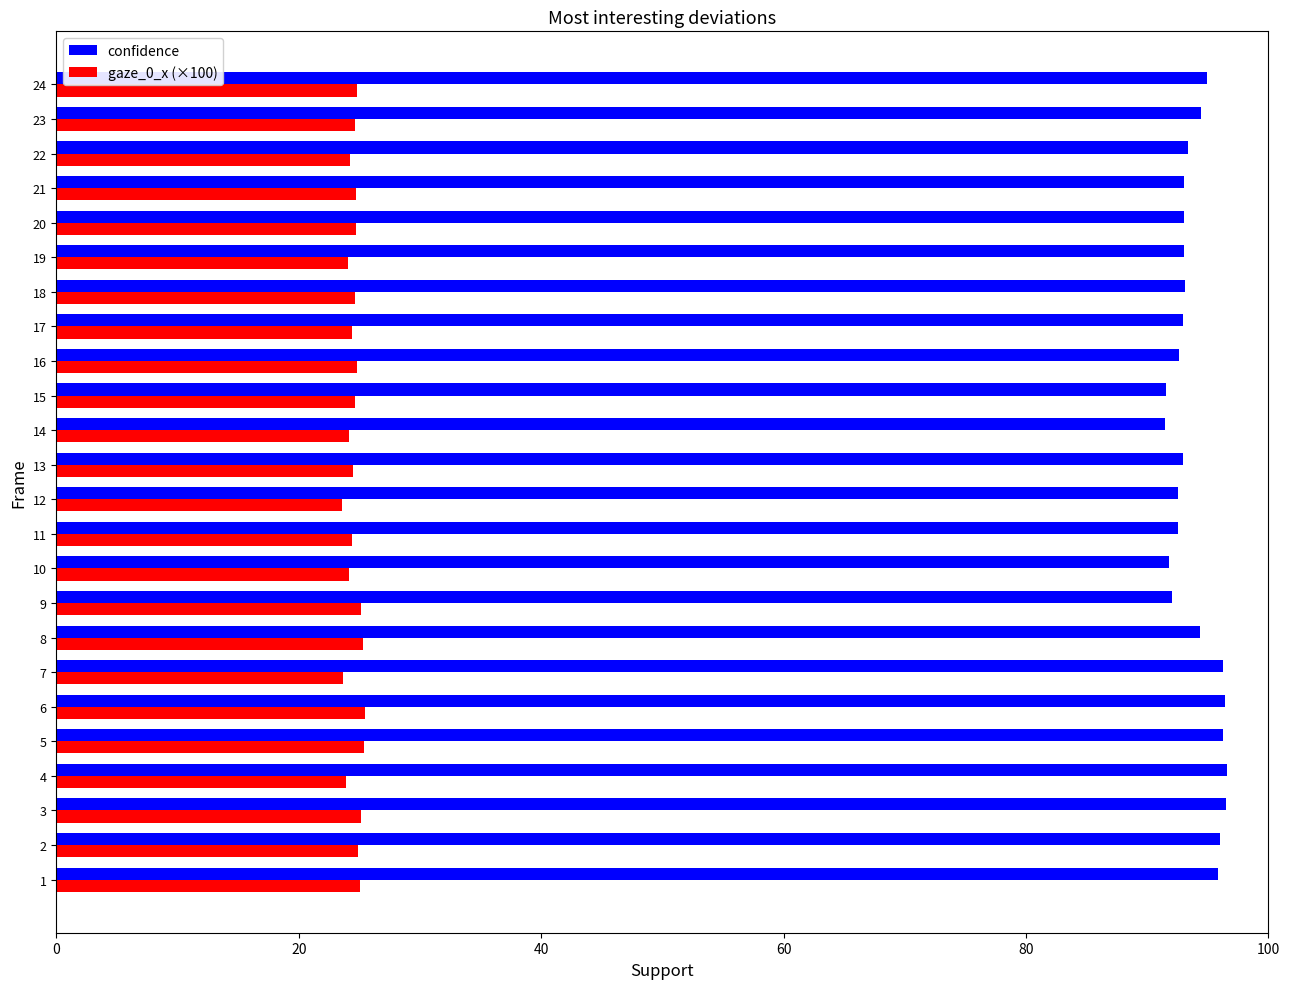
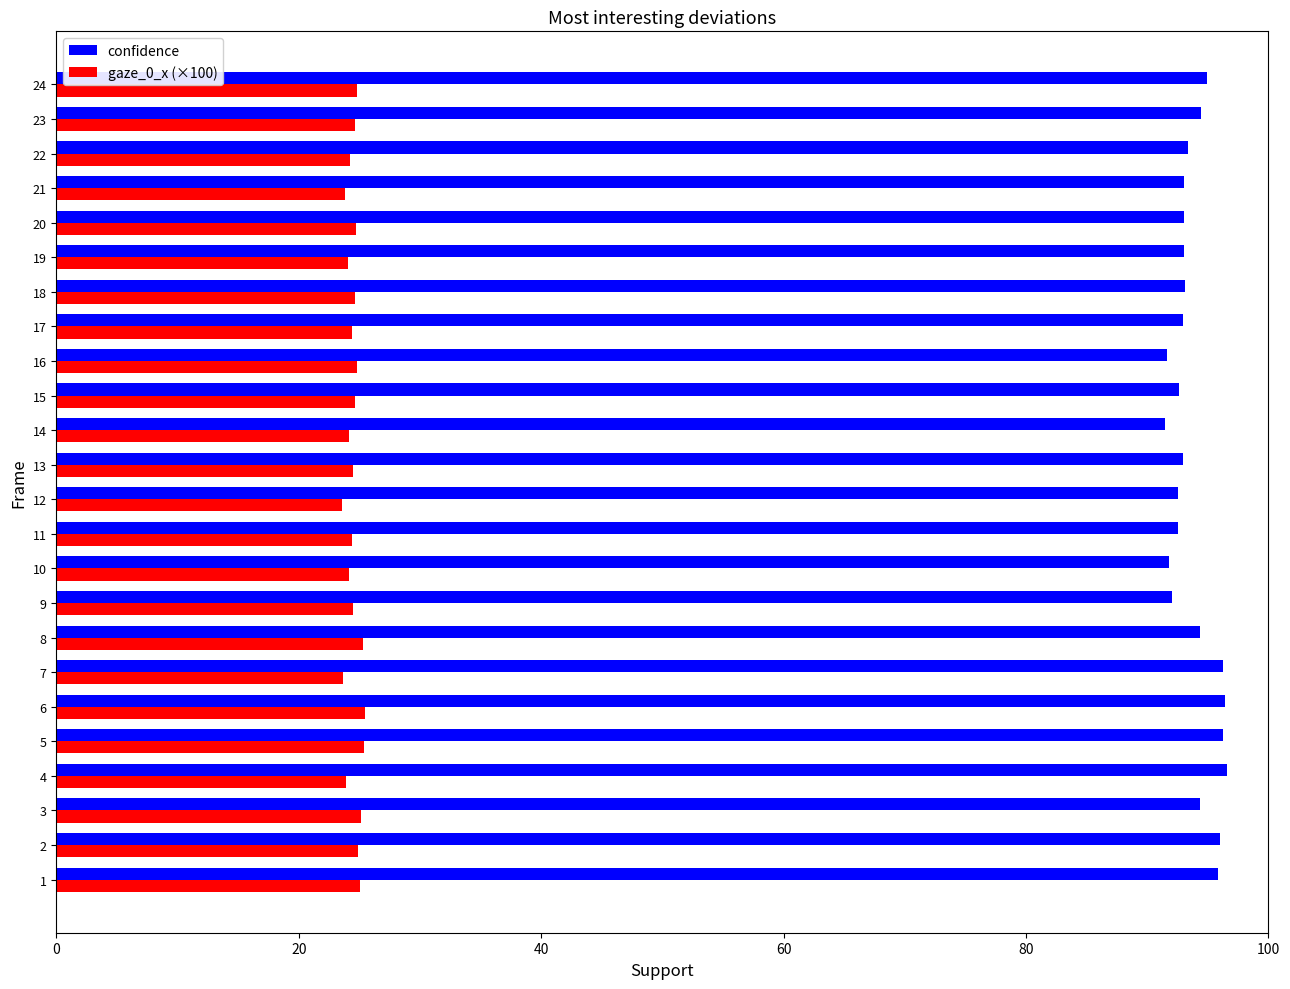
gaze_0_x (×100), 21: 24.7 -> 23.8
confidence, 16: 92.6 -> 91.6
confidence, 15: 91.6 -> 92.6
gaze_0_x (×100), 9: 25.2 -> 24.5
confidence, 3: 96.5 -> 94.4
